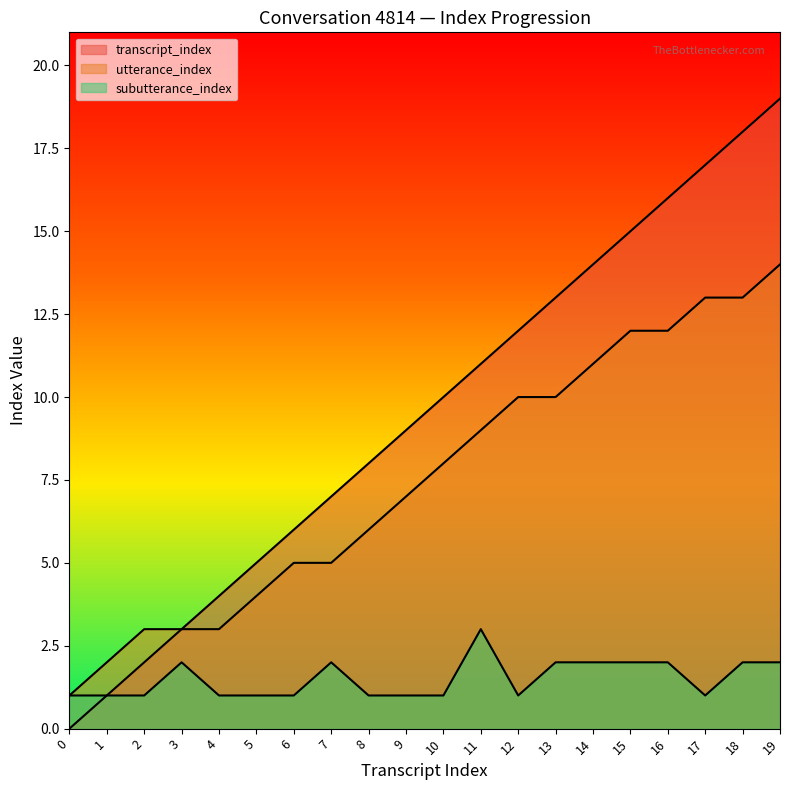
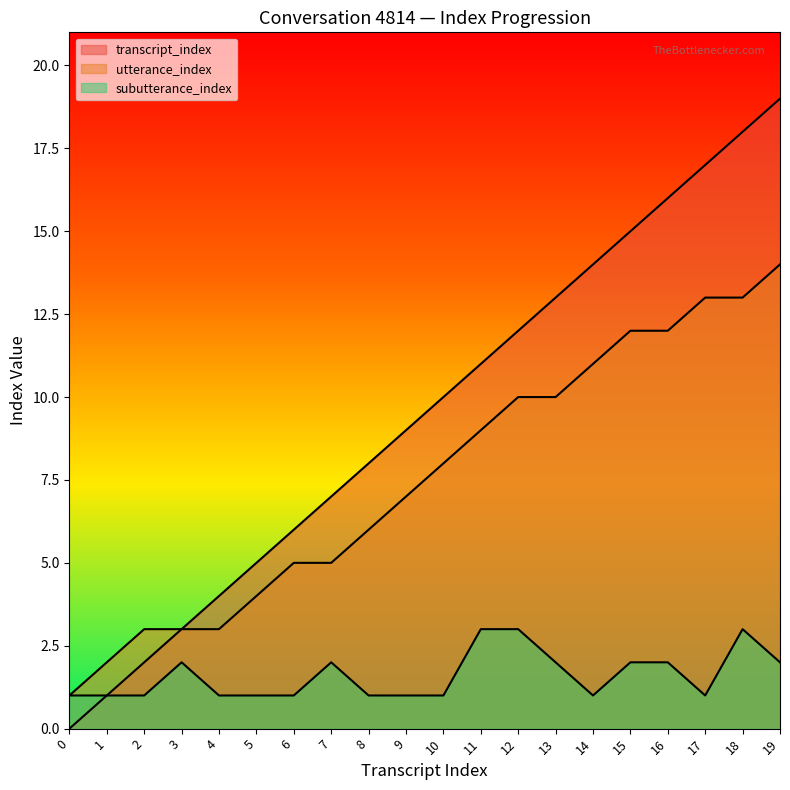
subutterance_index, 12: 1 -> 3
subutterance_index, 14: 2 -> 1
subutterance_index, 18: 2 -> 3
